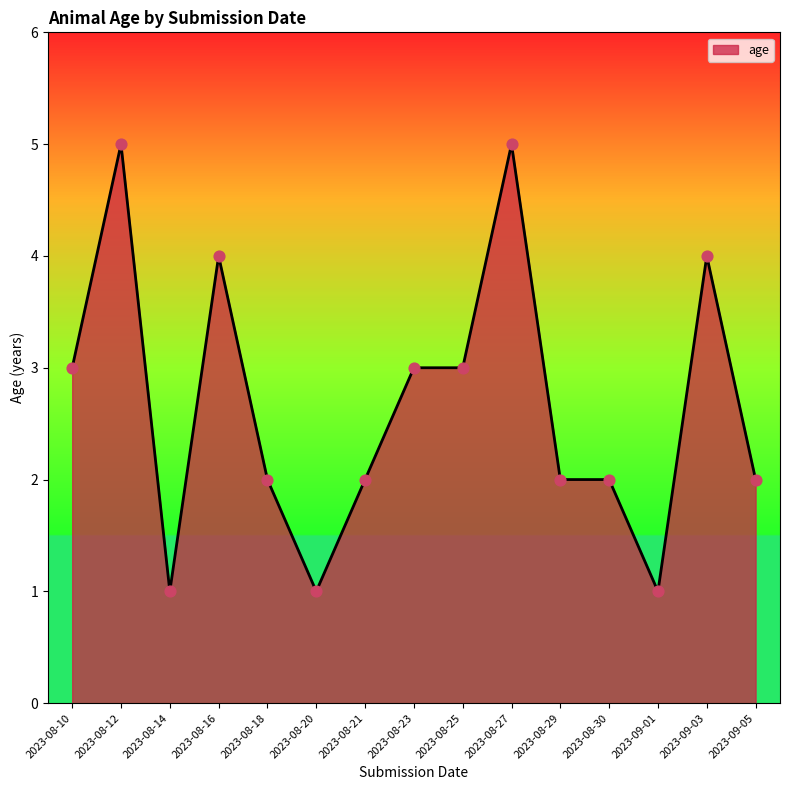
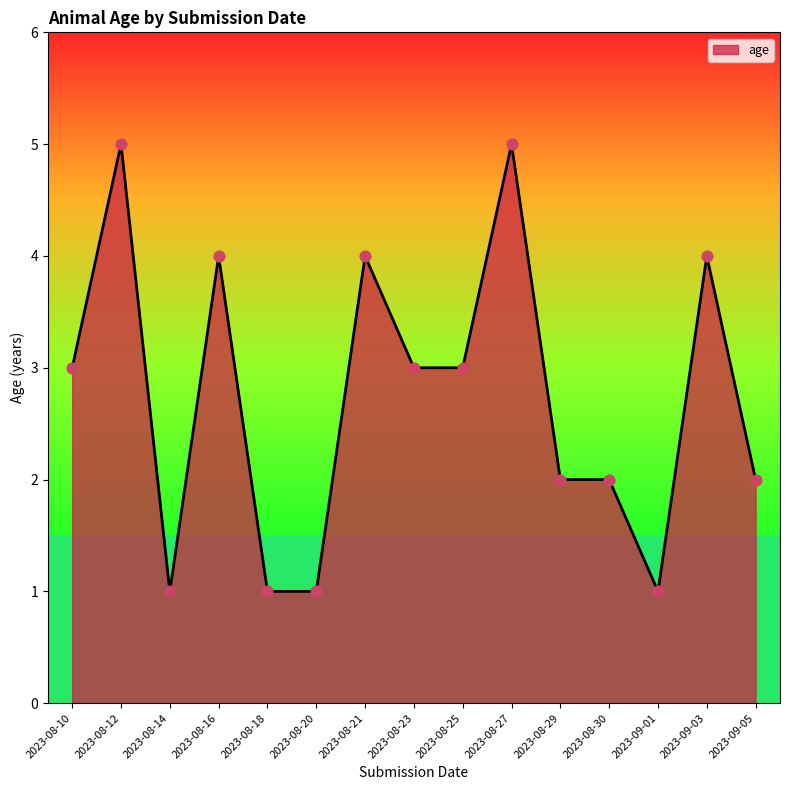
2023-08-18: 2 -> 1
2023-08-21: 2 -> 4
